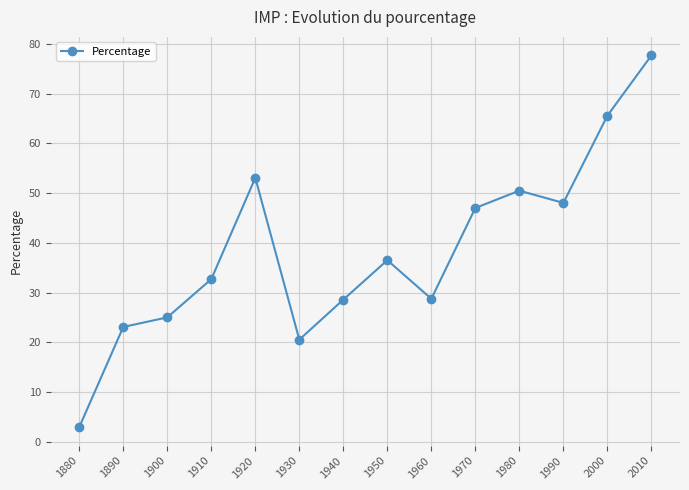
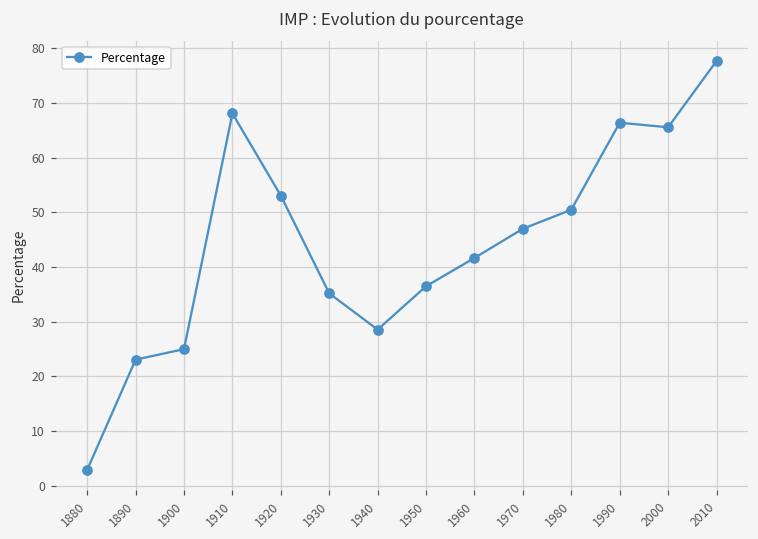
1910: 33 -> 68
1930: 21 -> 35
1960: 29 -> 42
1990: 48 -> 66
